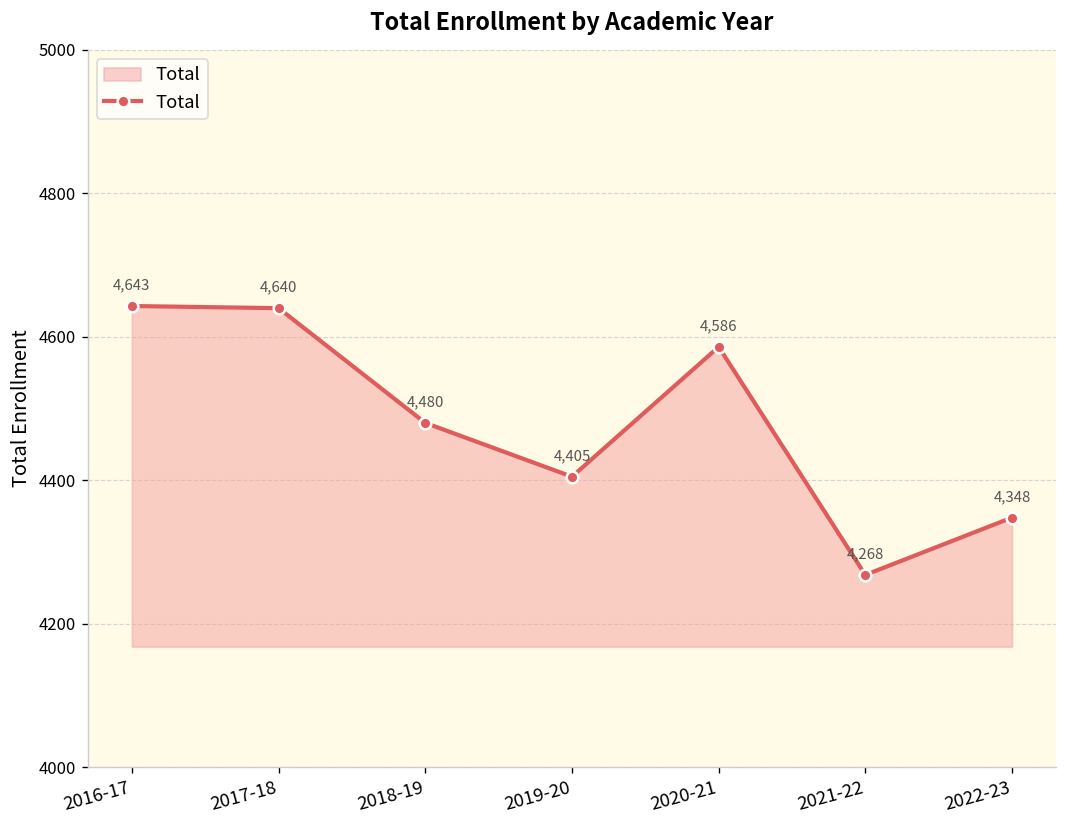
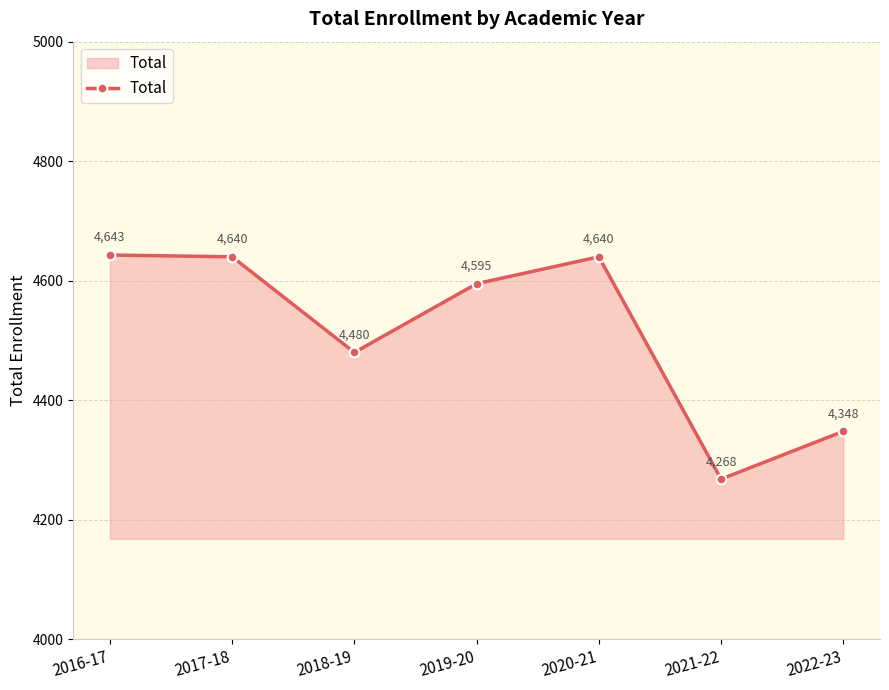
2019-20: 4,405 -> 4,595
2020-21: 4,586 -> 4,640
